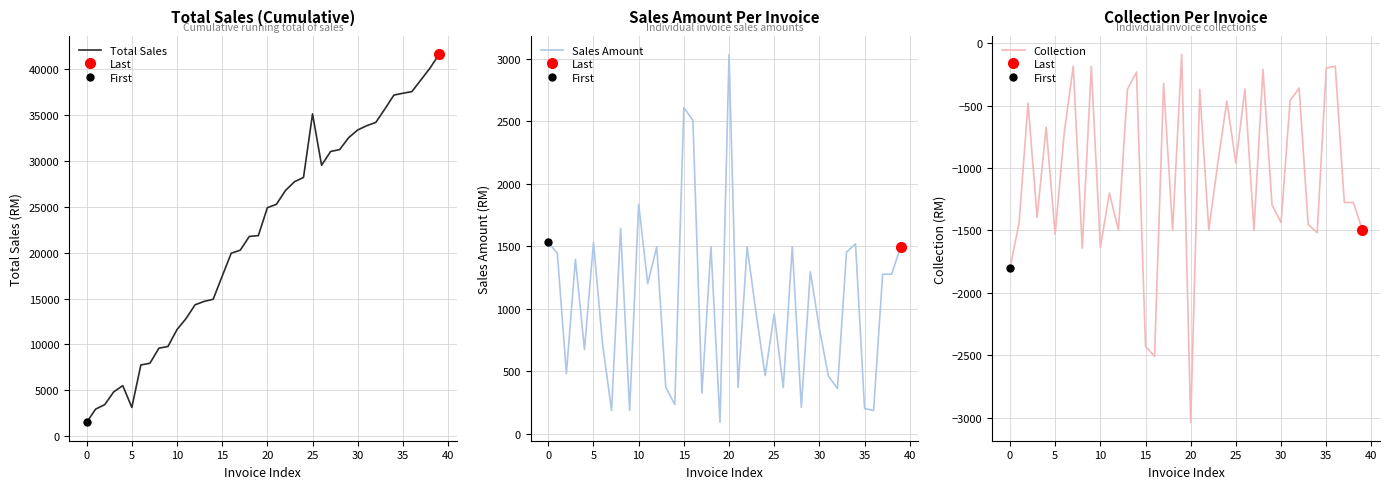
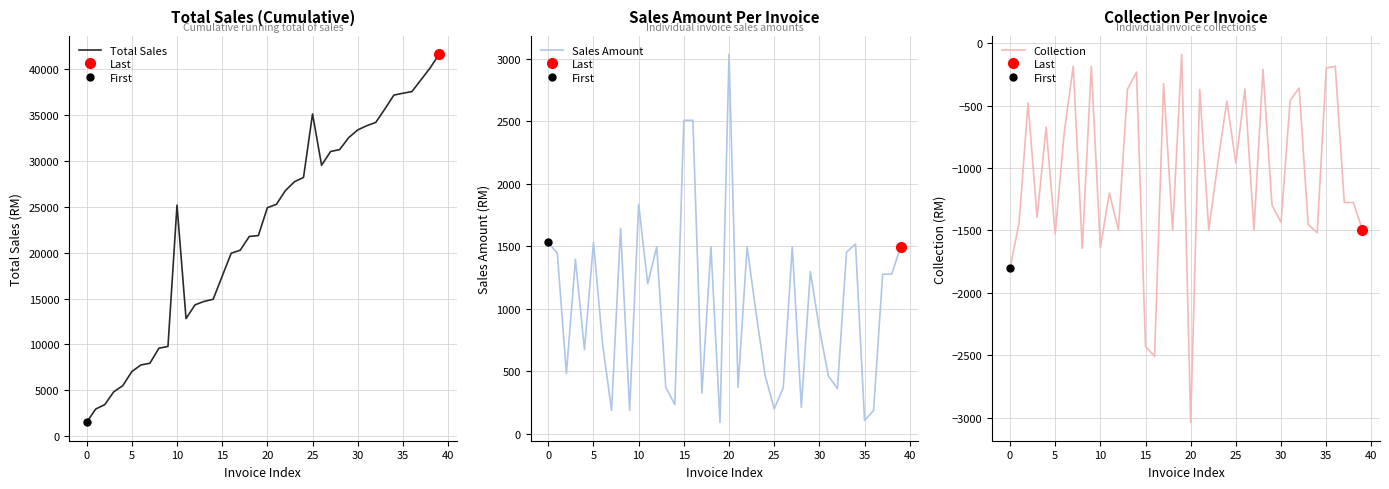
Total Sales (Cumulative), Total Sales, 5: 3000 -> 7000
Total Sales (Cumulative), Total Sales, 10: 12000 -> 25000
Sales Amount Per Invoice, Sales Amount, 15: 2610 -> 2510
Sales Amount Per Invoice, Sales Amount, 25: 960 -> 200
Sales Amount Per Invoice, Sales Amount, 35: 200 -> 110
